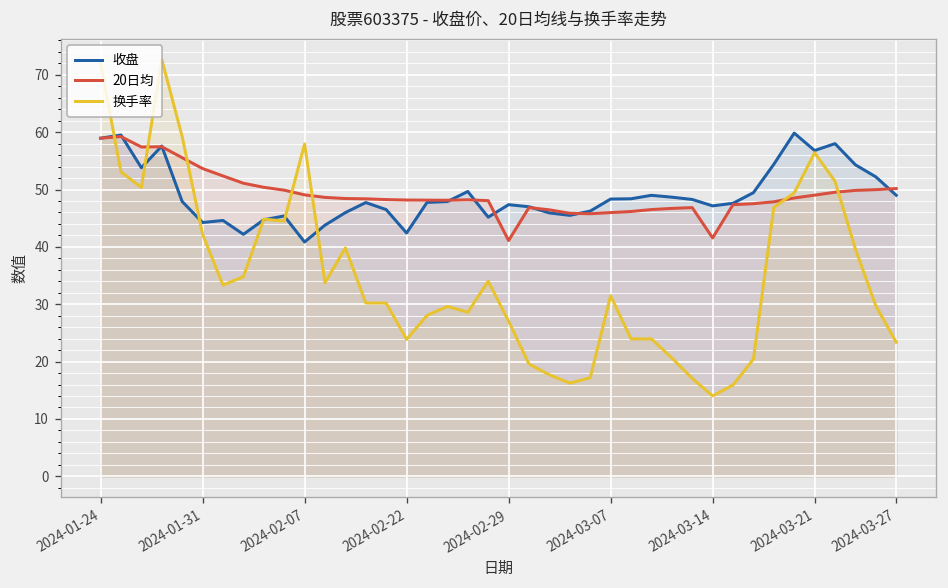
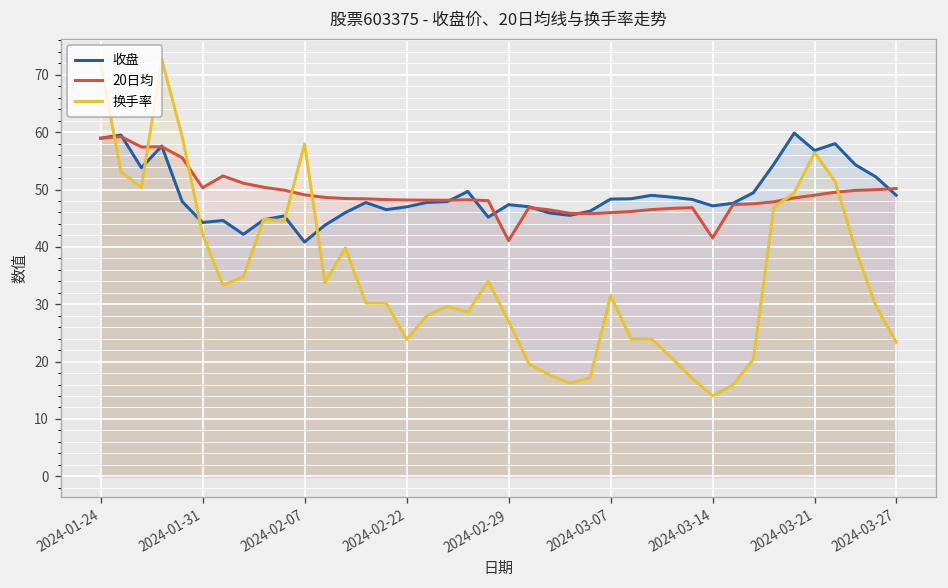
20日均, 2024-01-31: 54 -> 50
收盘, 2024-02-22: 42 -> 47
